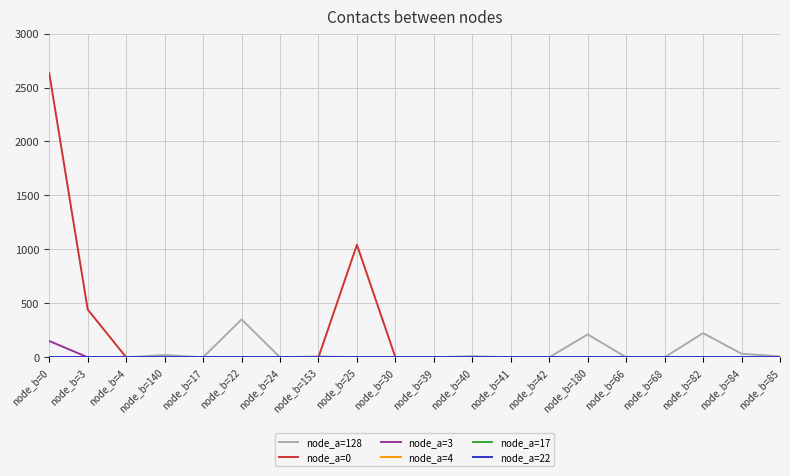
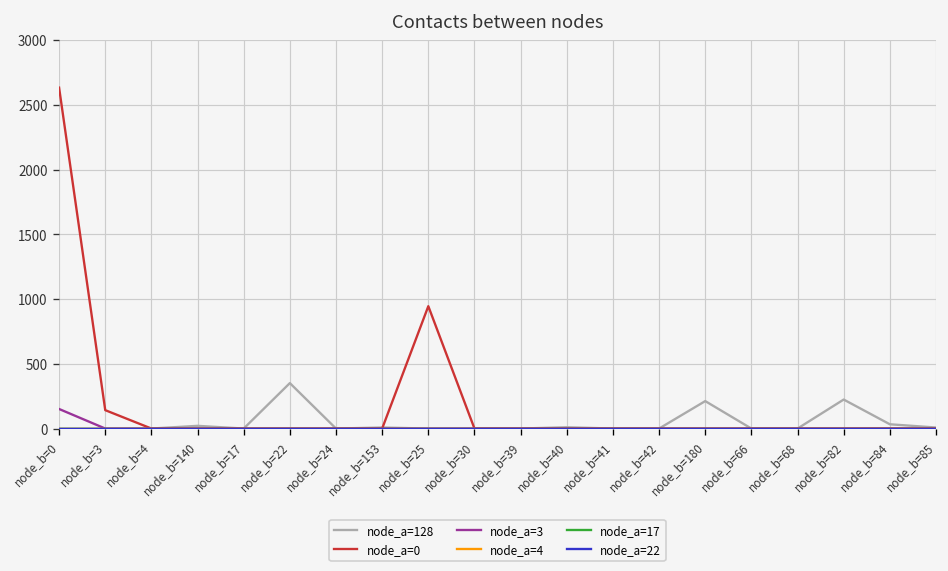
node_a=0, node_b=3: 440 -> 140
node_a=0, node_b=25: 1040 -> 950
